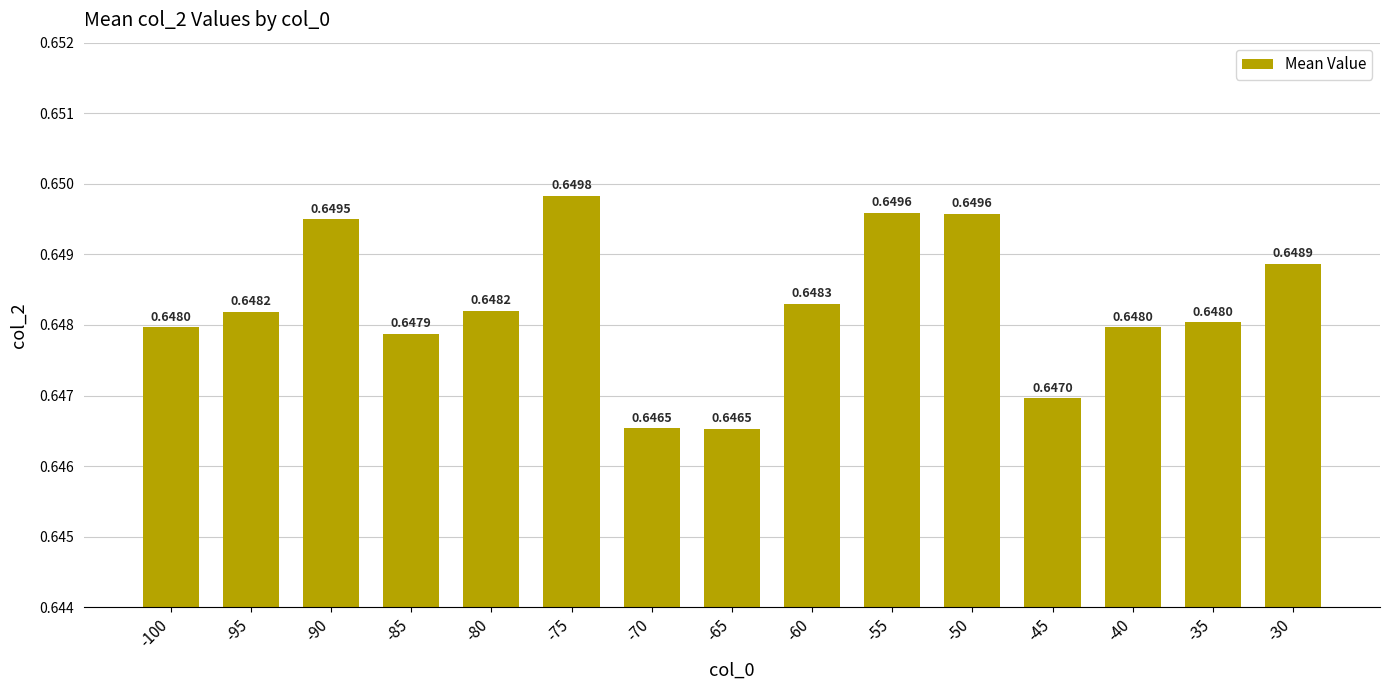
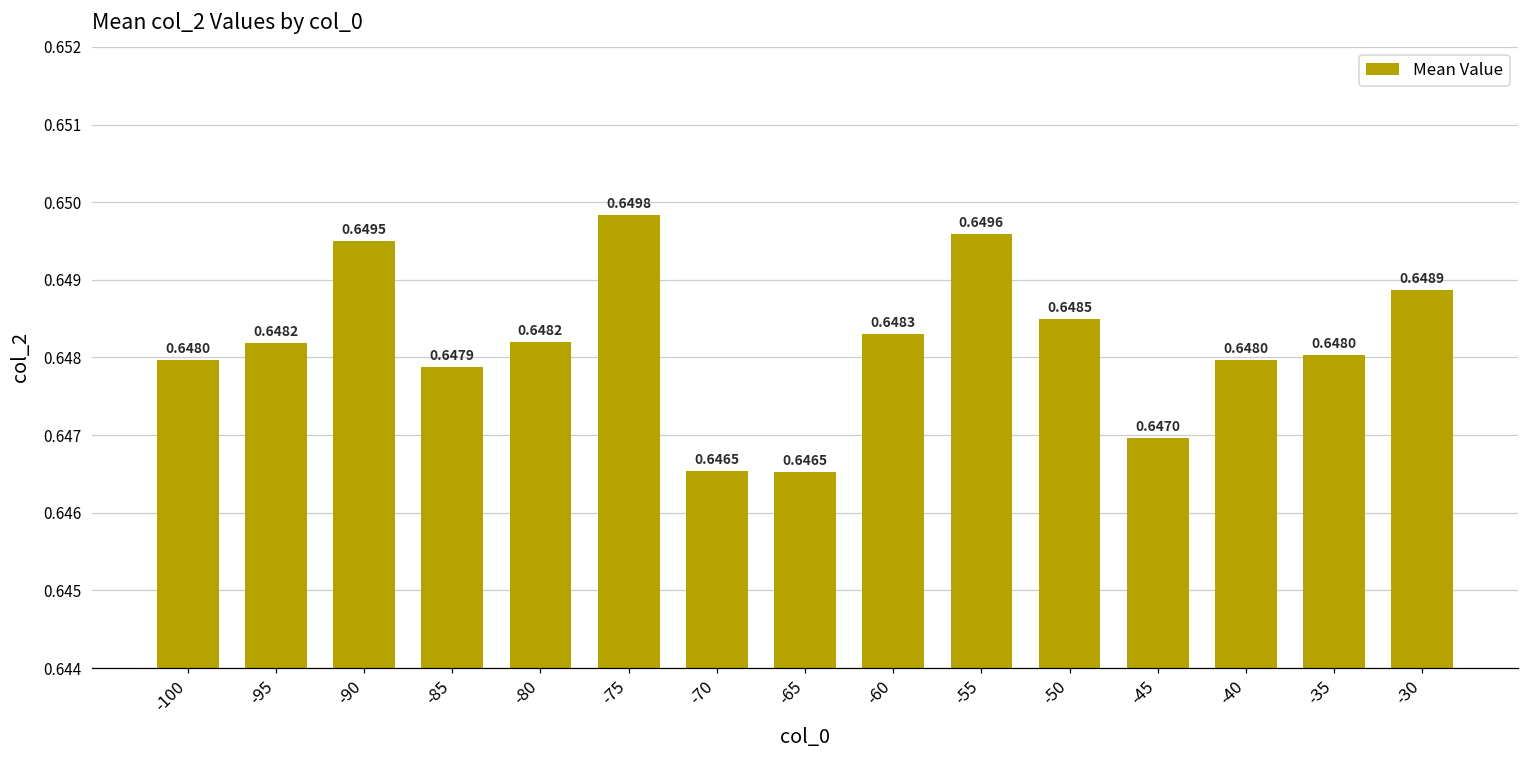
-50: 0.6496 -> 0.6485
